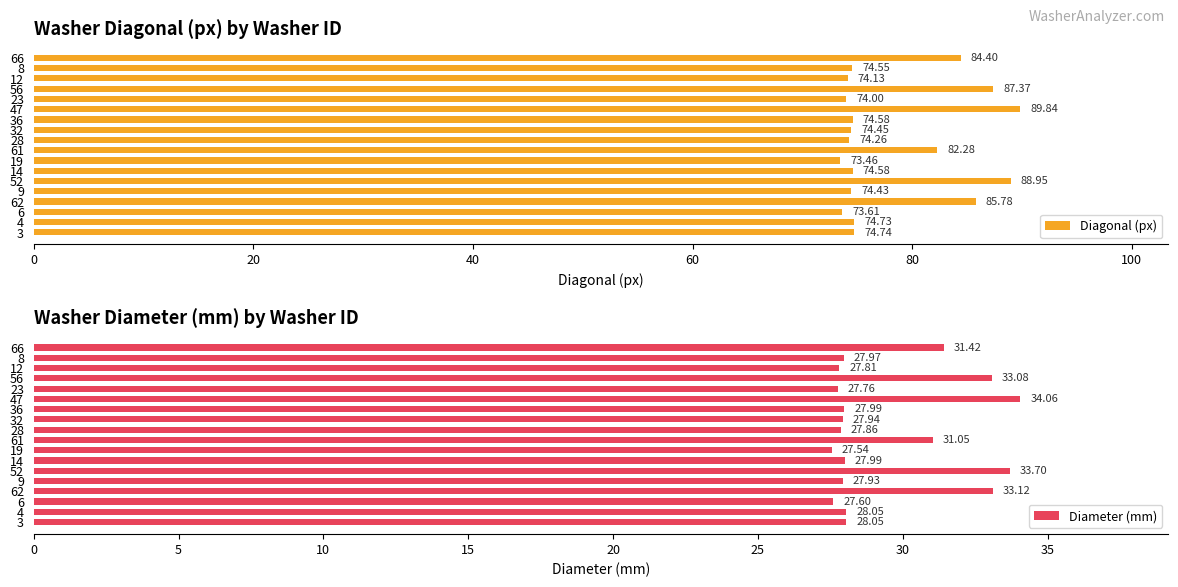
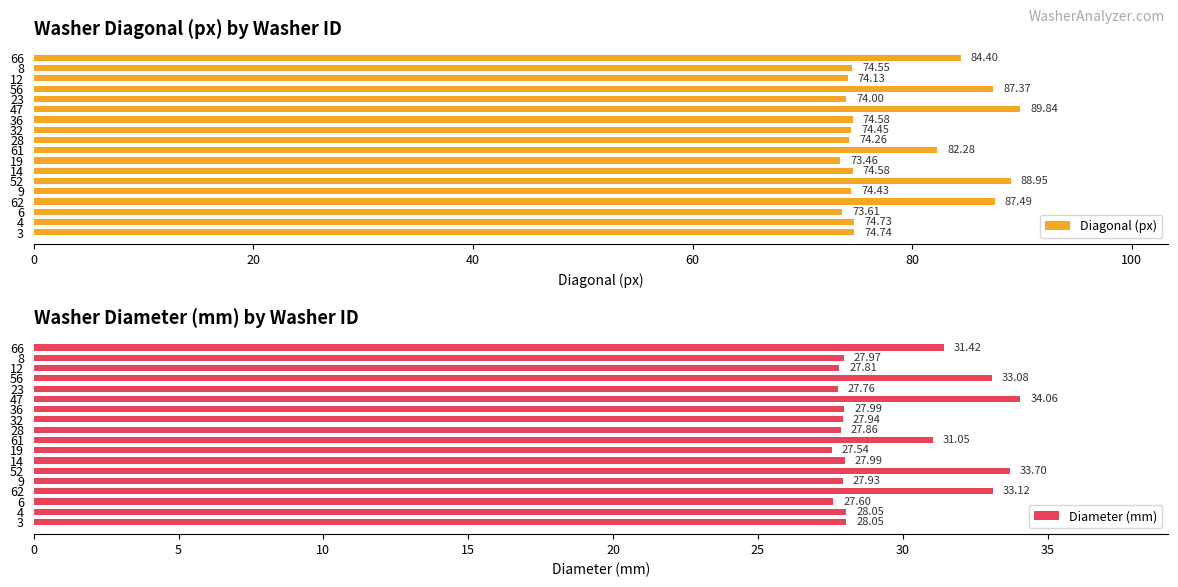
Washer Diagonal (px) by Washer ID, 62: 85.78 -> 87.49
